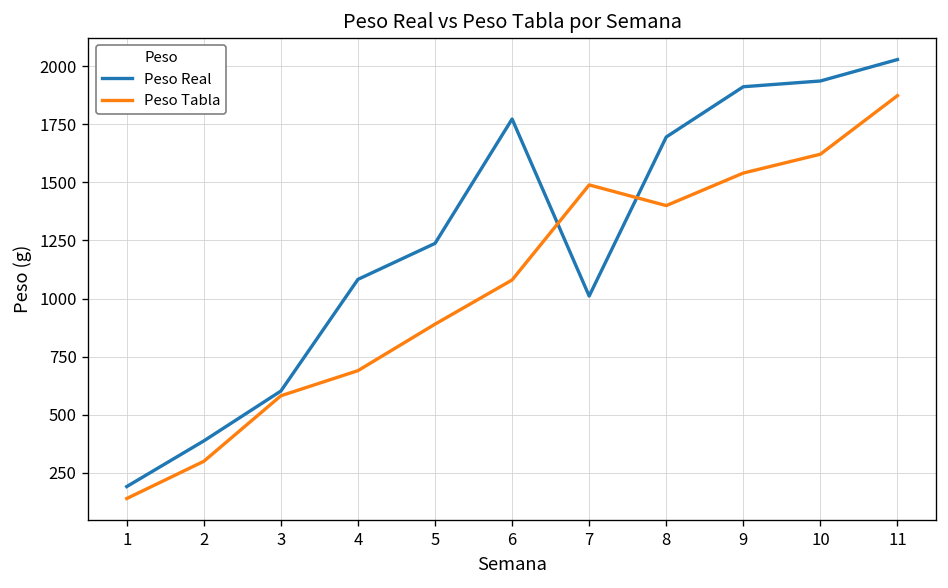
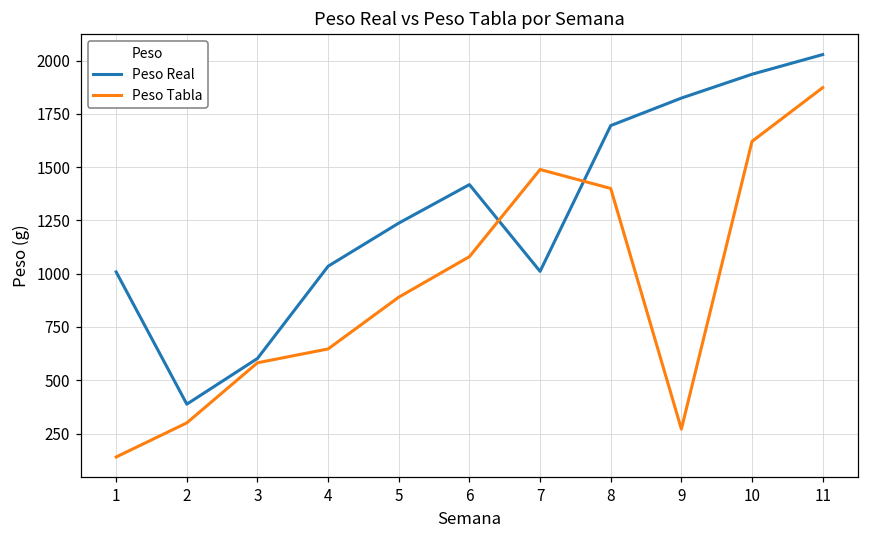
Peso Real, 1: 190 -> 1010
Peso Real, 4: 1080 -> 1040
Peso Tabla, 4: 690 -> 650
Peso Real, 6: 1770 -> 1420
Peso Real, 9: 1910 -> 1820
Peso Tabla, 9: 1540 -> 270
